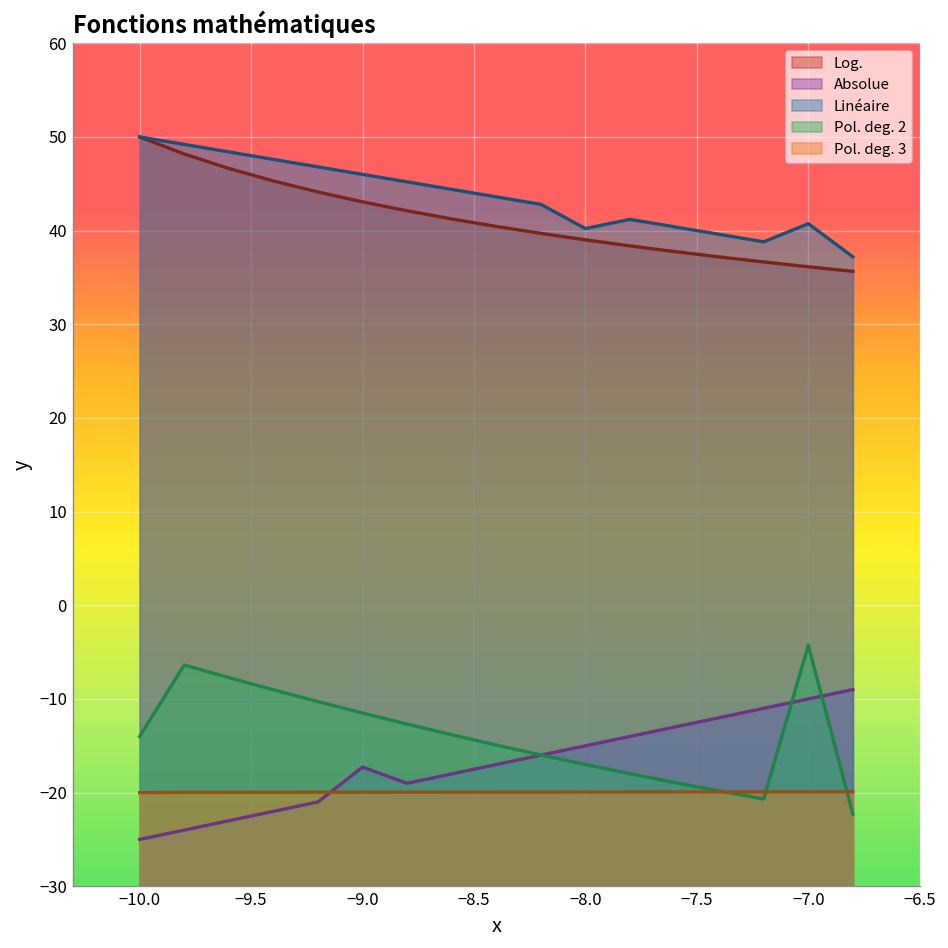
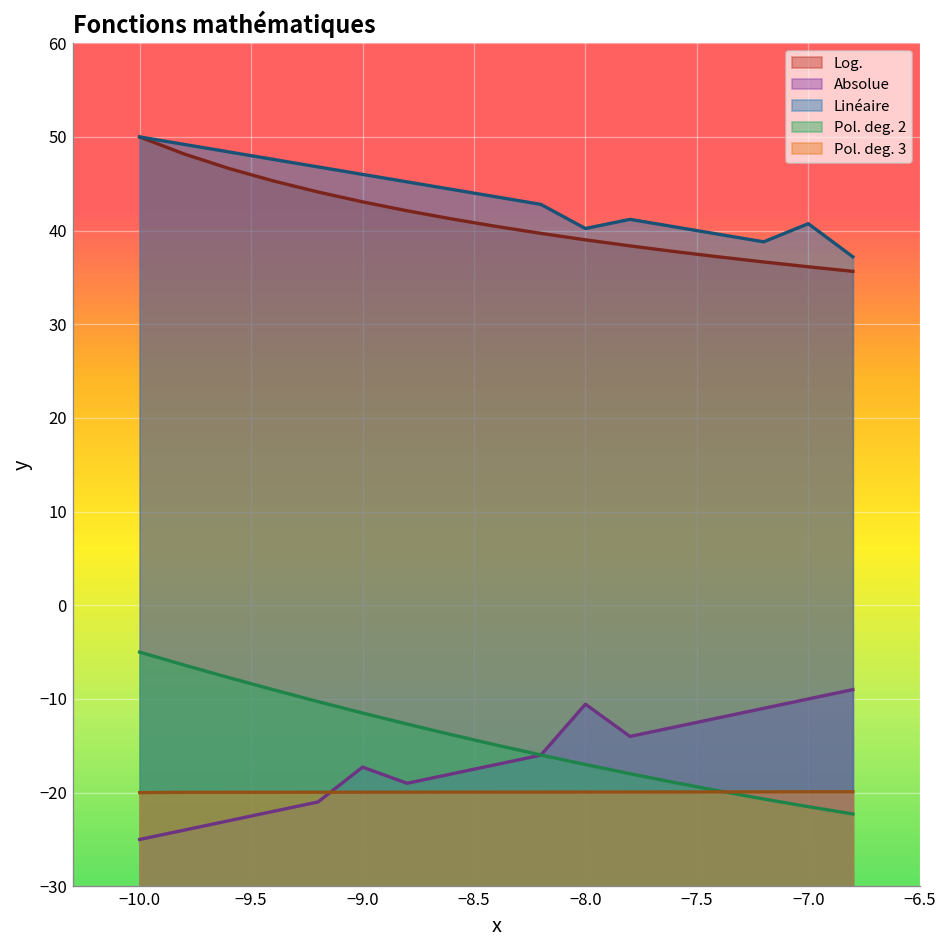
Pol. deg. 2, −10.0: -14 -> -5
Absolue, −8.0: -15 -> -11
Pol. deg. 2, −7.0: -4 -> -21
